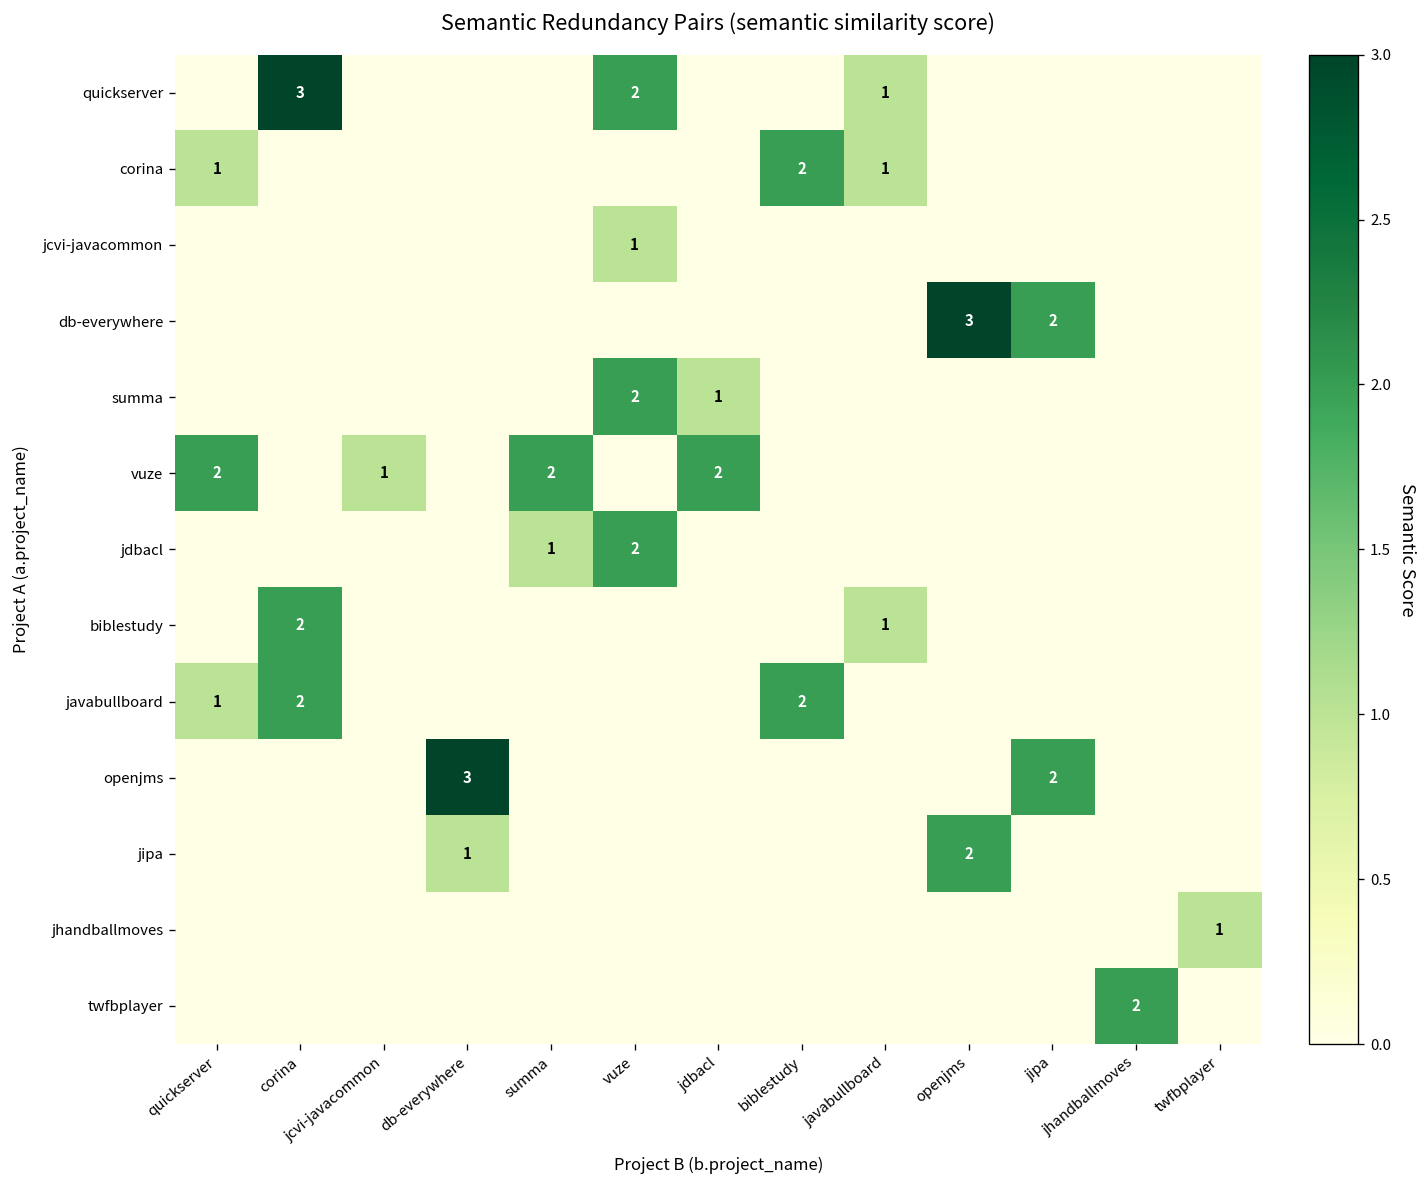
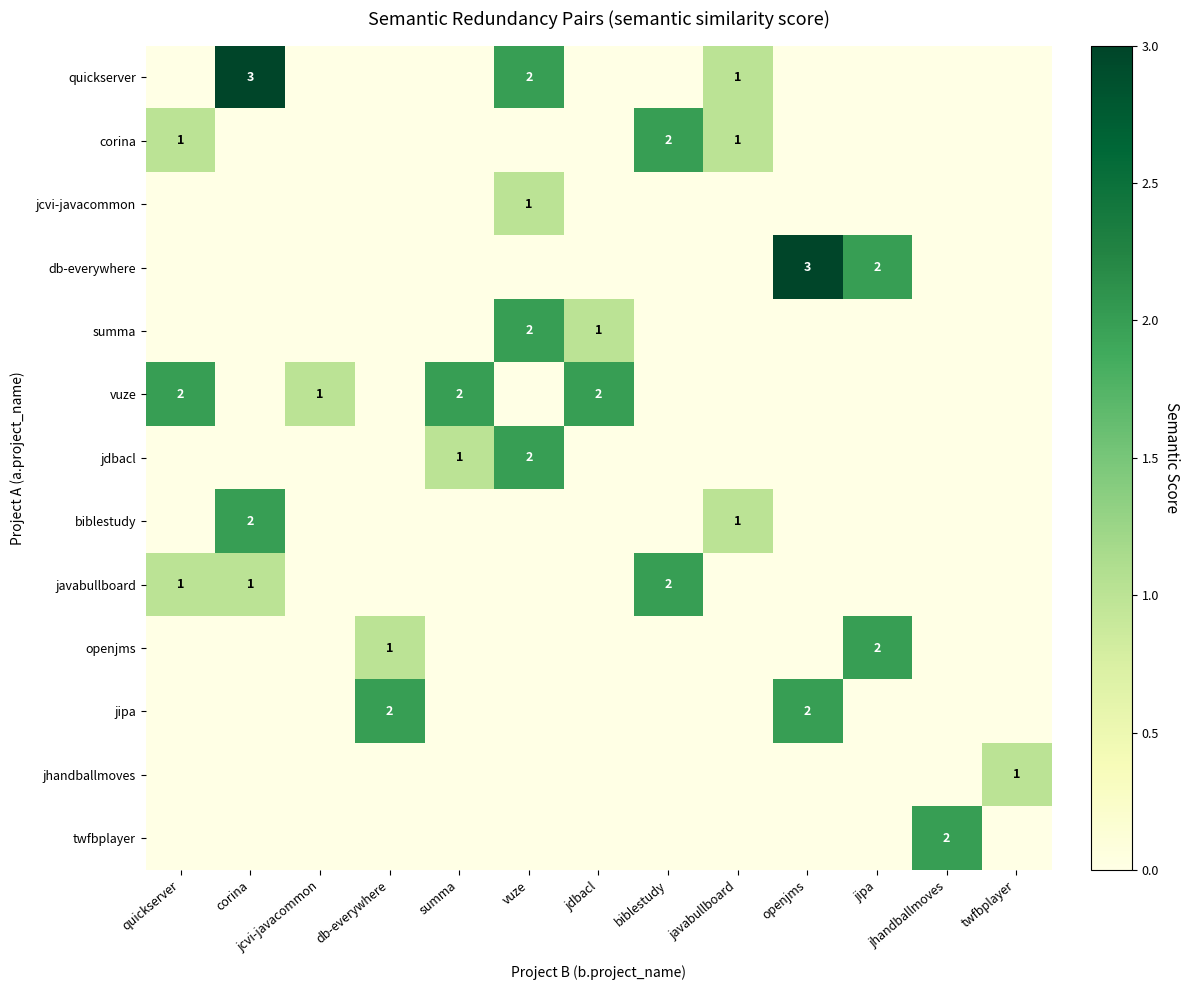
javabullboard, corina: 2 -> 1
openjms, db-everywhere: 3 -> 1
jipa, db-everywhere: 1 -> 2
